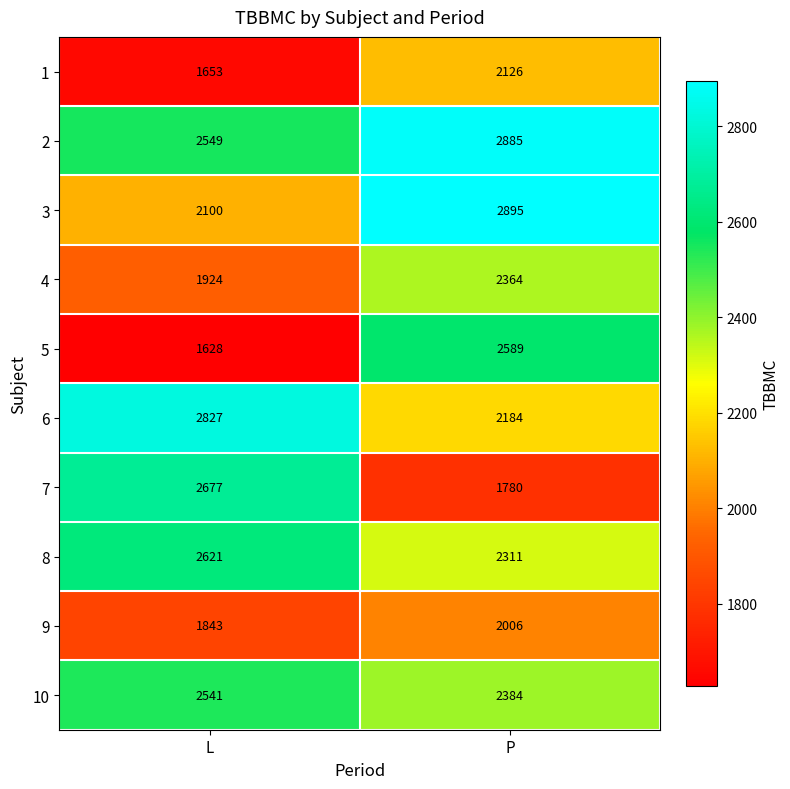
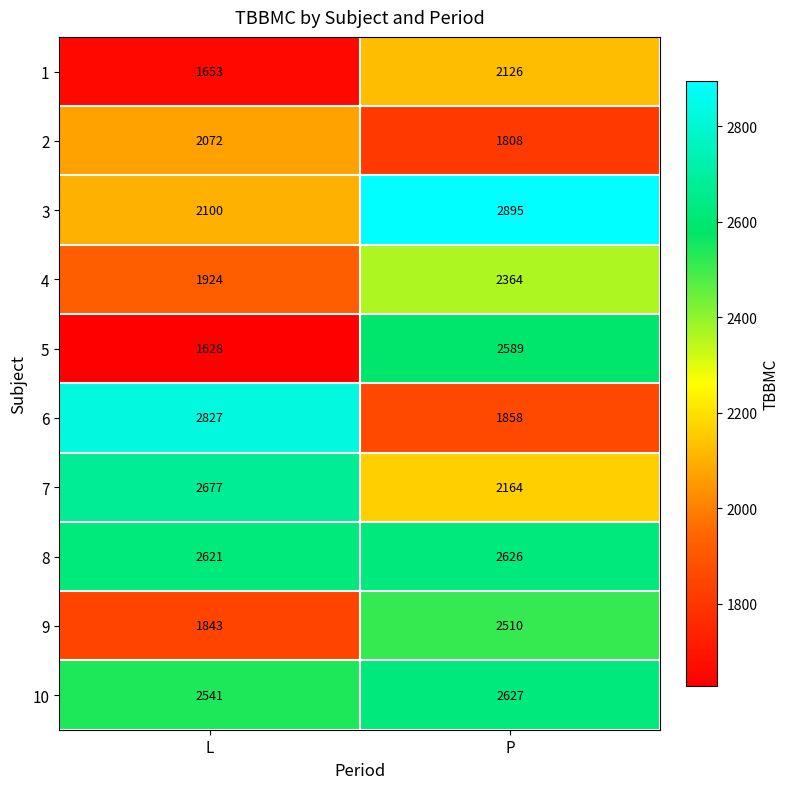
2, L: 2549 -> 2072
2, P: 2885 -> 1808
6, P: 2184 -> 1858
7, P: 1780 -> 2164
8, P: 2311 -> 2626
9, P: 2006 -> 2510
10, P: 2384 -> 2627
